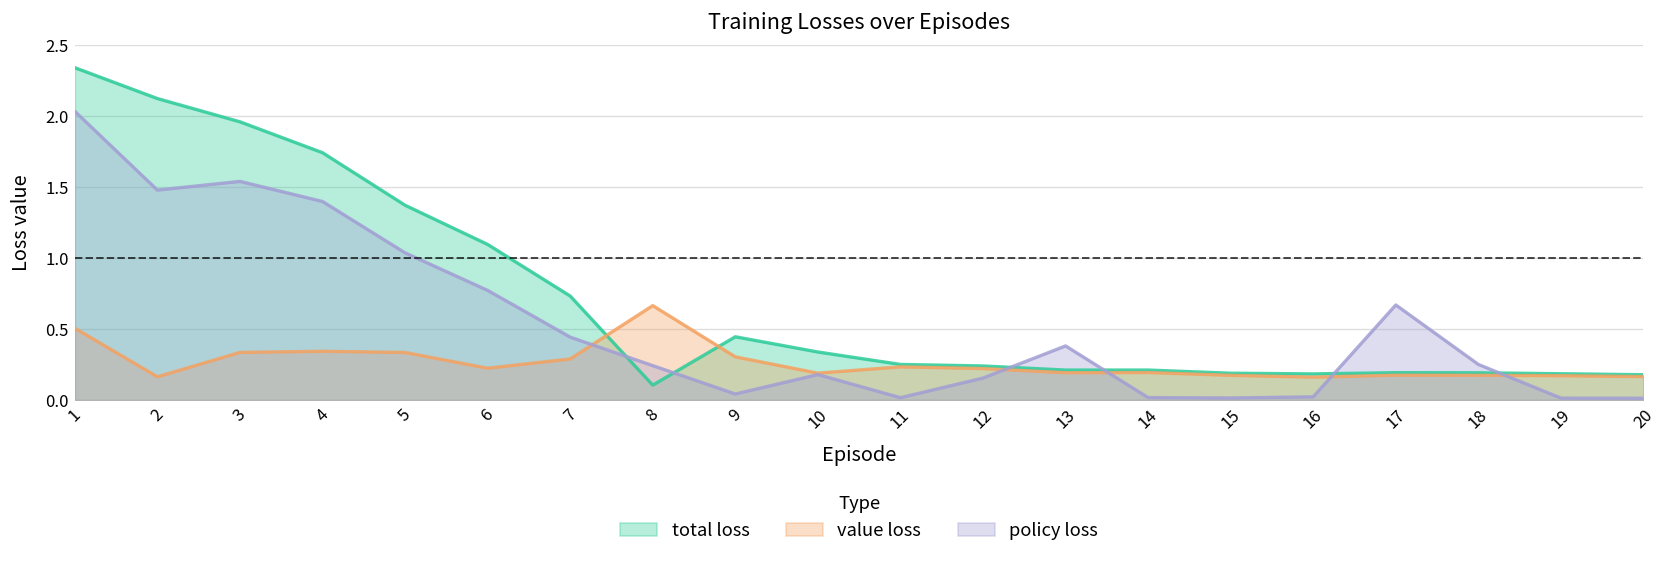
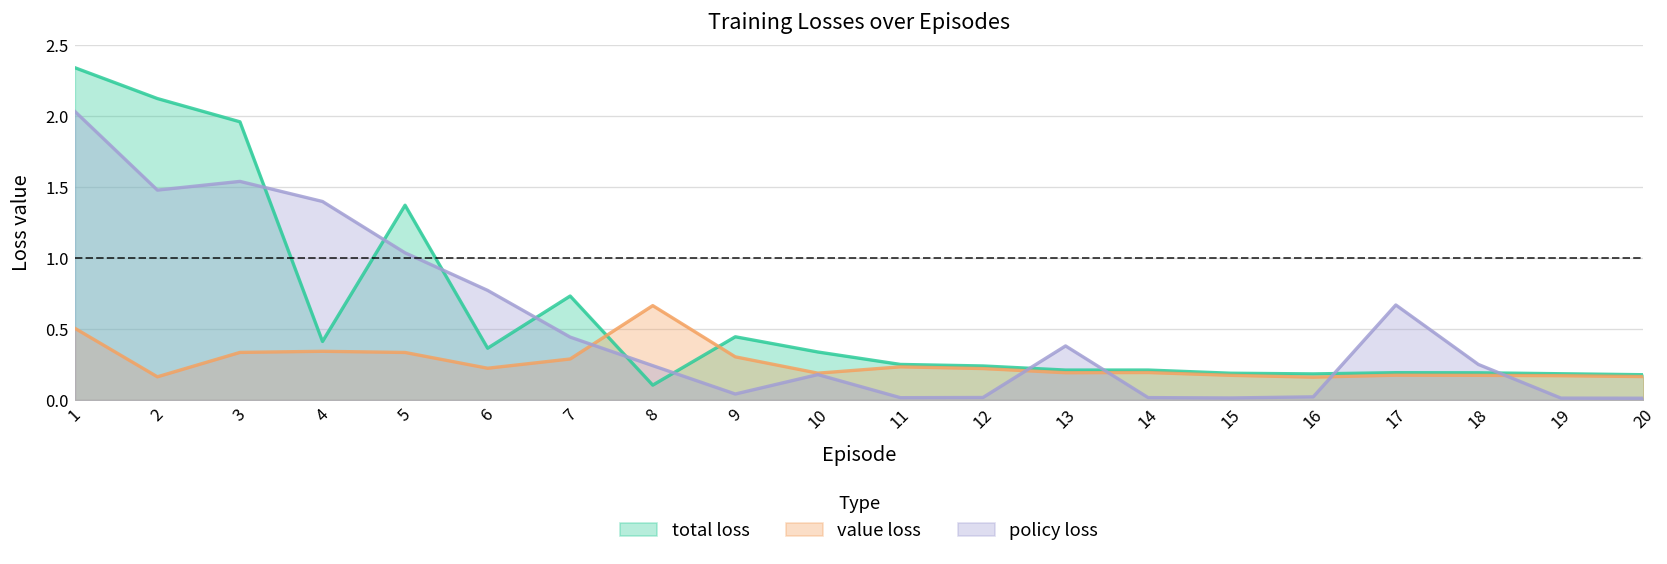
total loss, 4: 1.74 -> 0.41
total loss, 6: 1.10 -> 0.37
policy loss, 12: 0.16 -> 0.02
